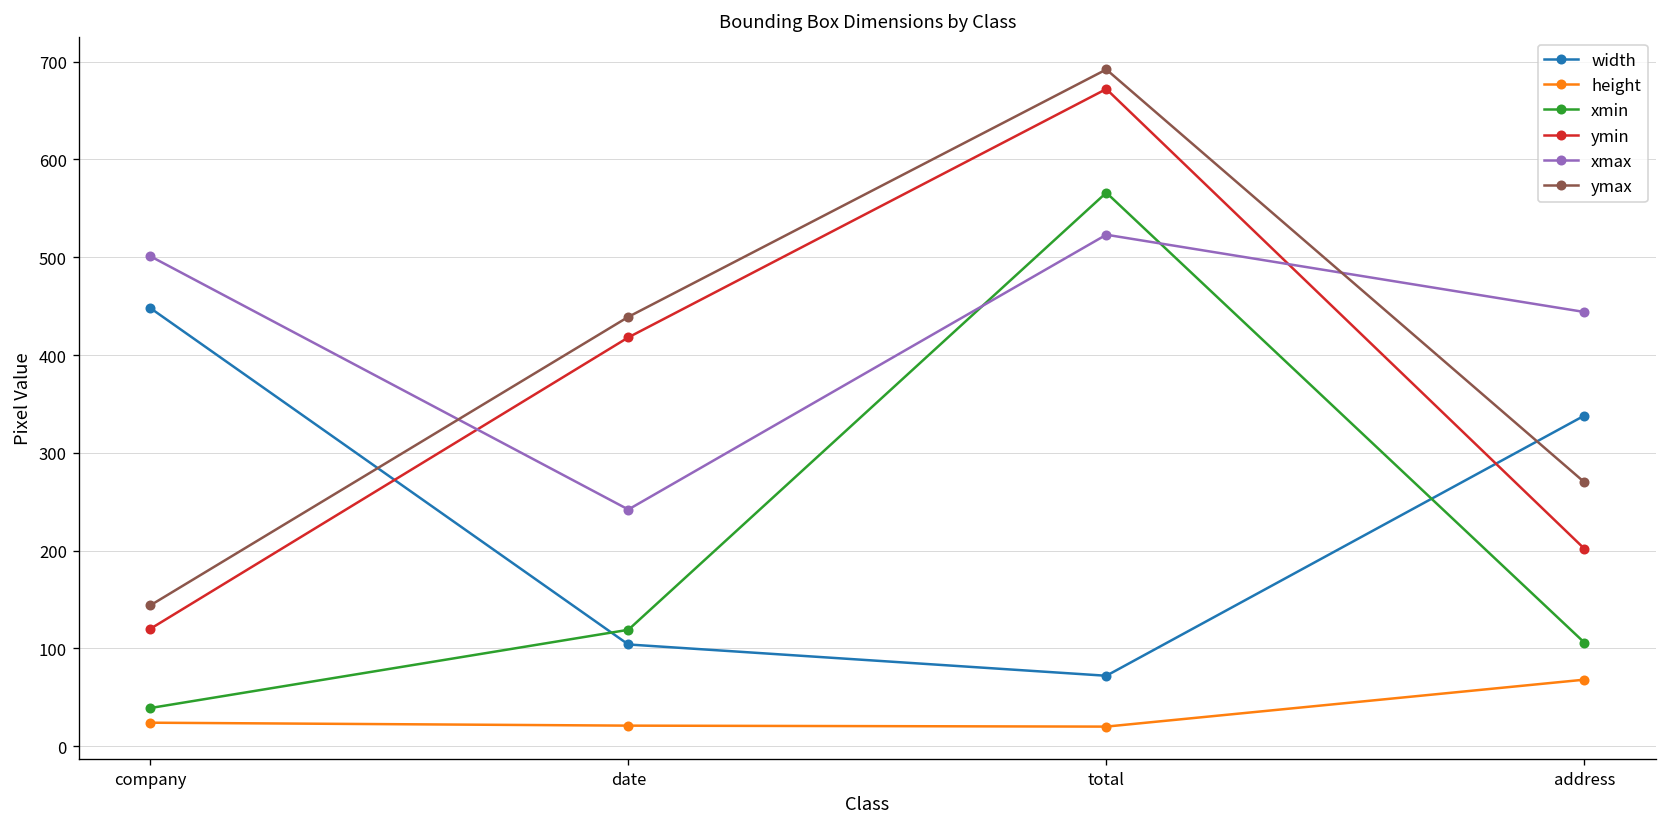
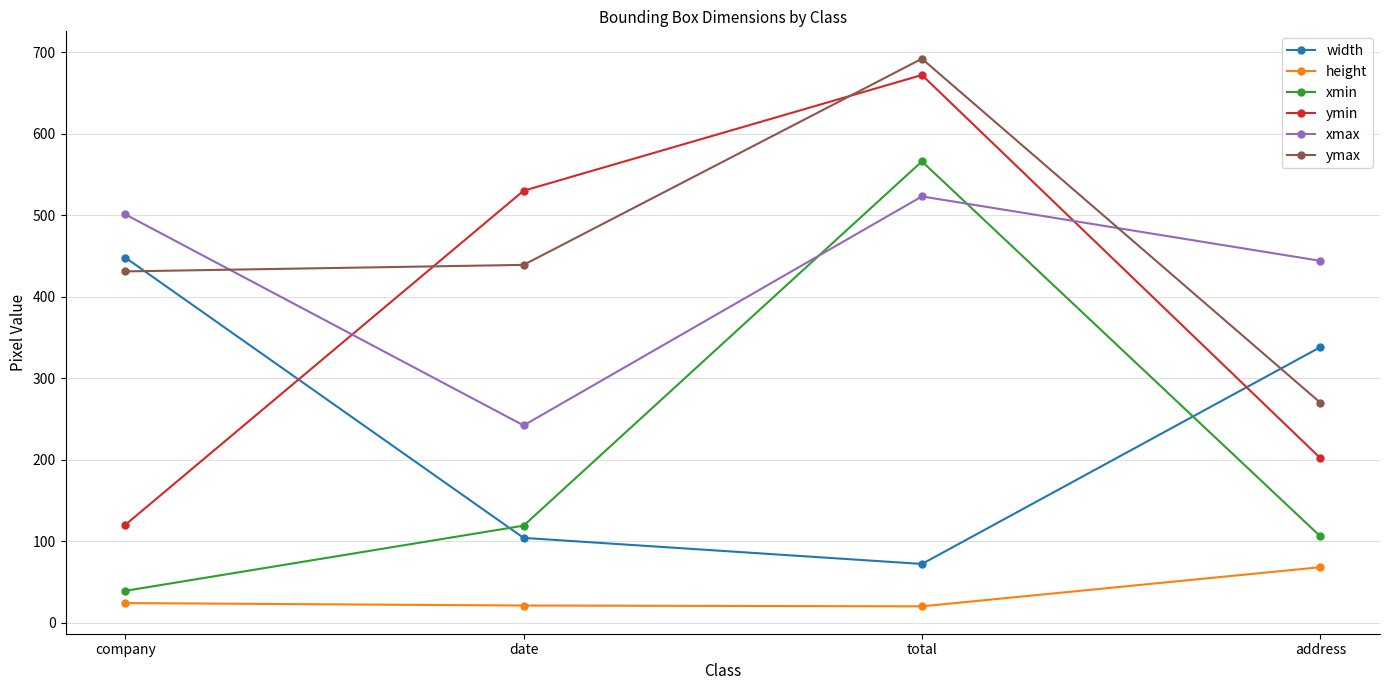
ymax, company: 140 -> 430
ymin, date: 420 -> 530
